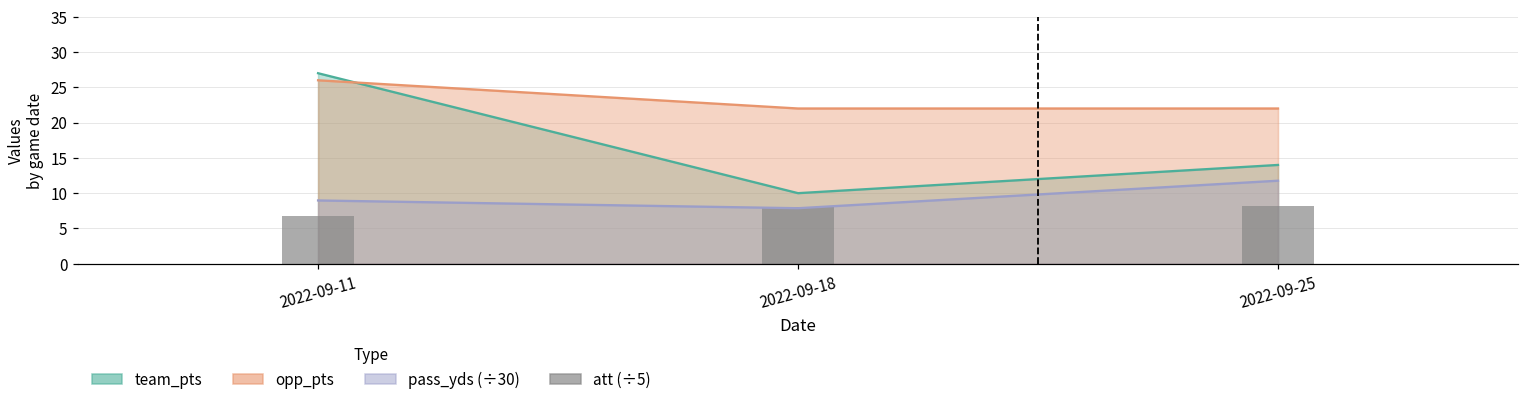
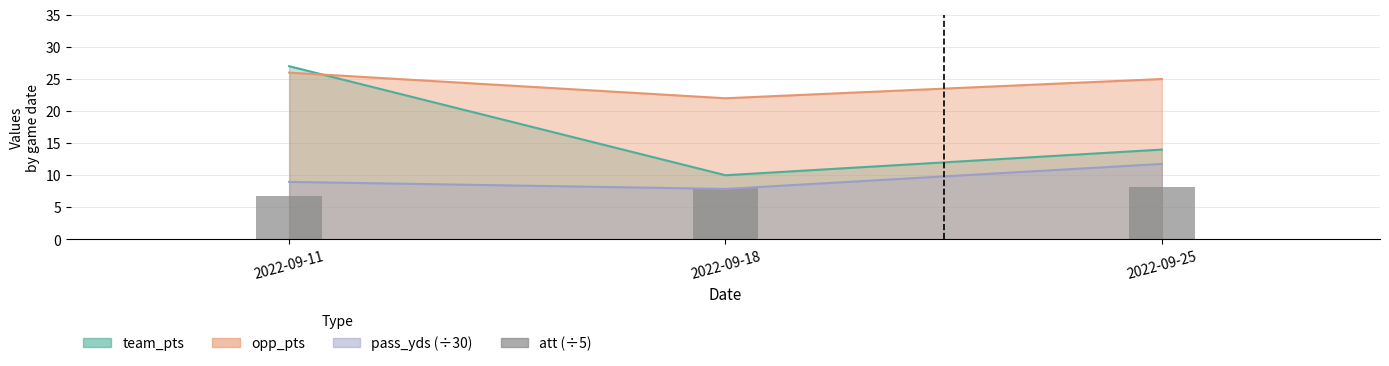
opp_pts, 2022-09-25: 22 -> 25
